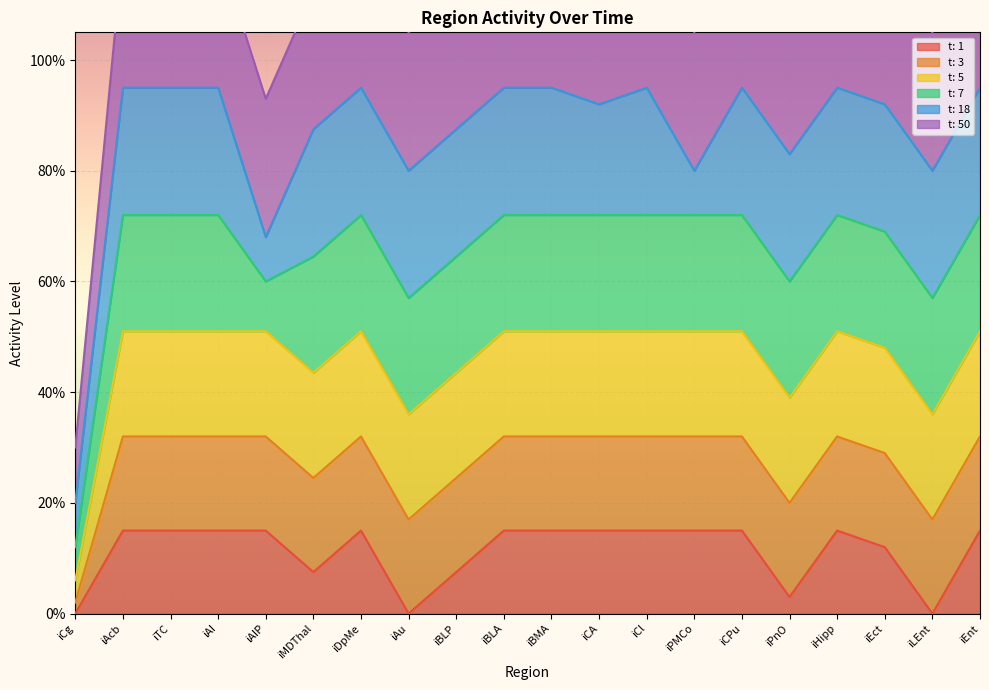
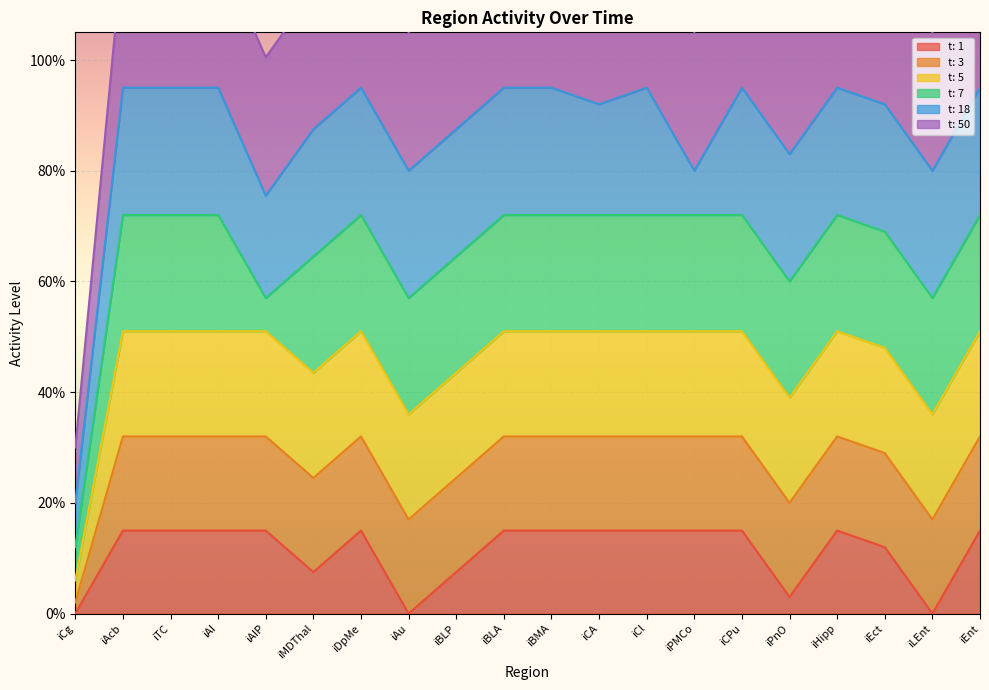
t: 7, iAIP: 9% -> 6%
t: 18, iAIP: 8% -> 18%
